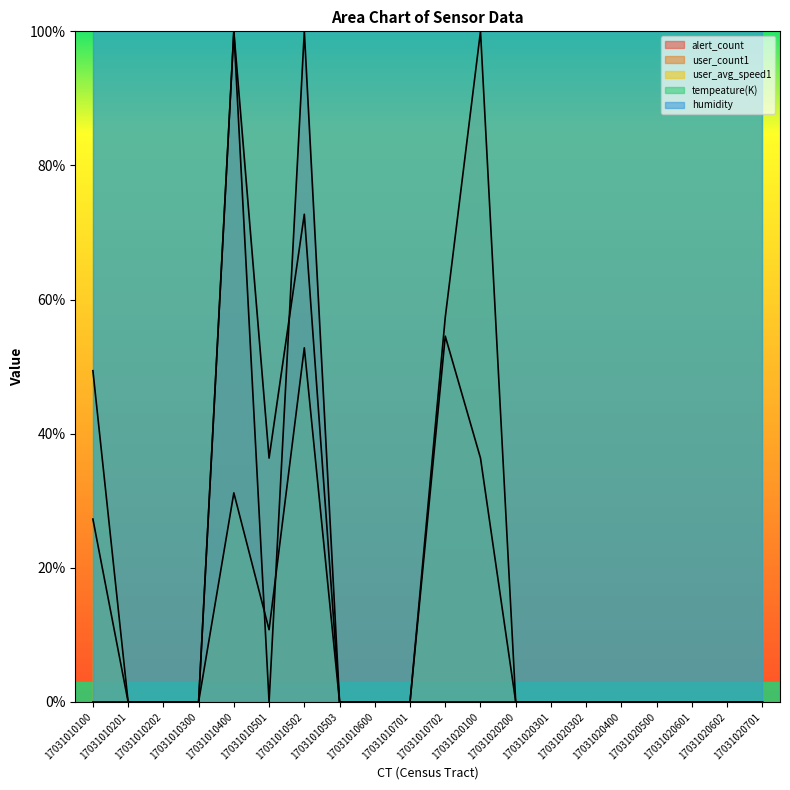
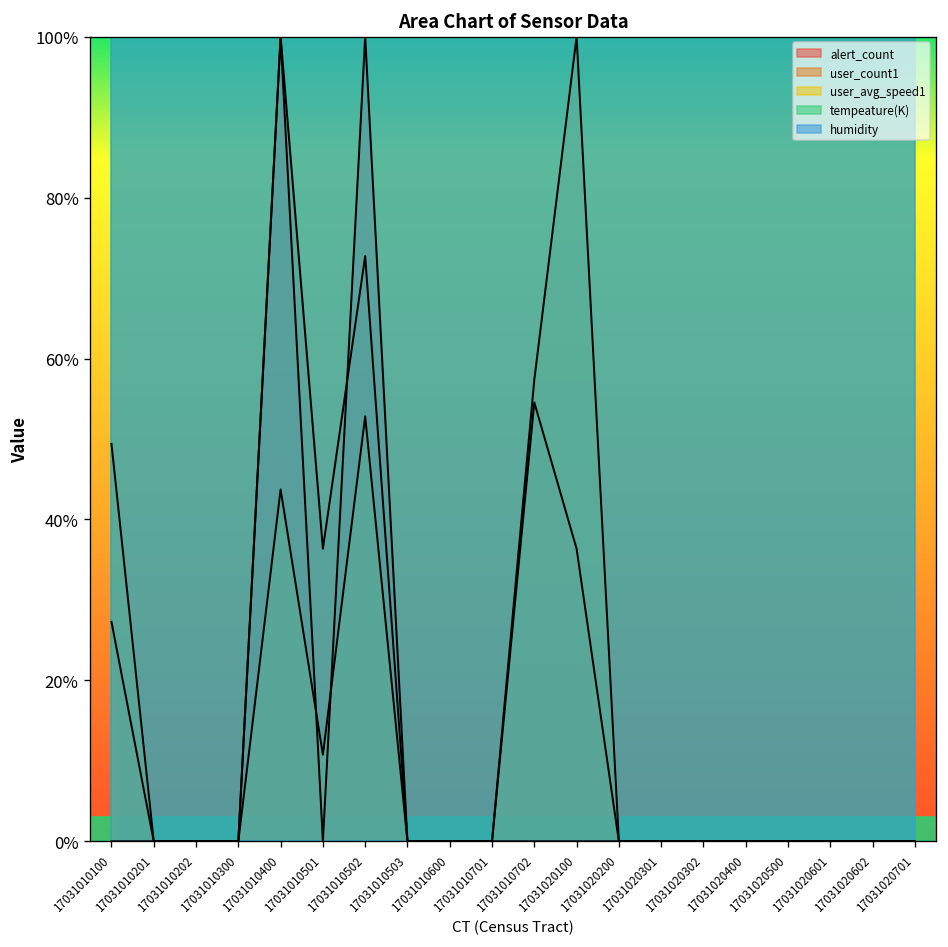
user_avg_speed1, 17031010400: 31% -> 44%
